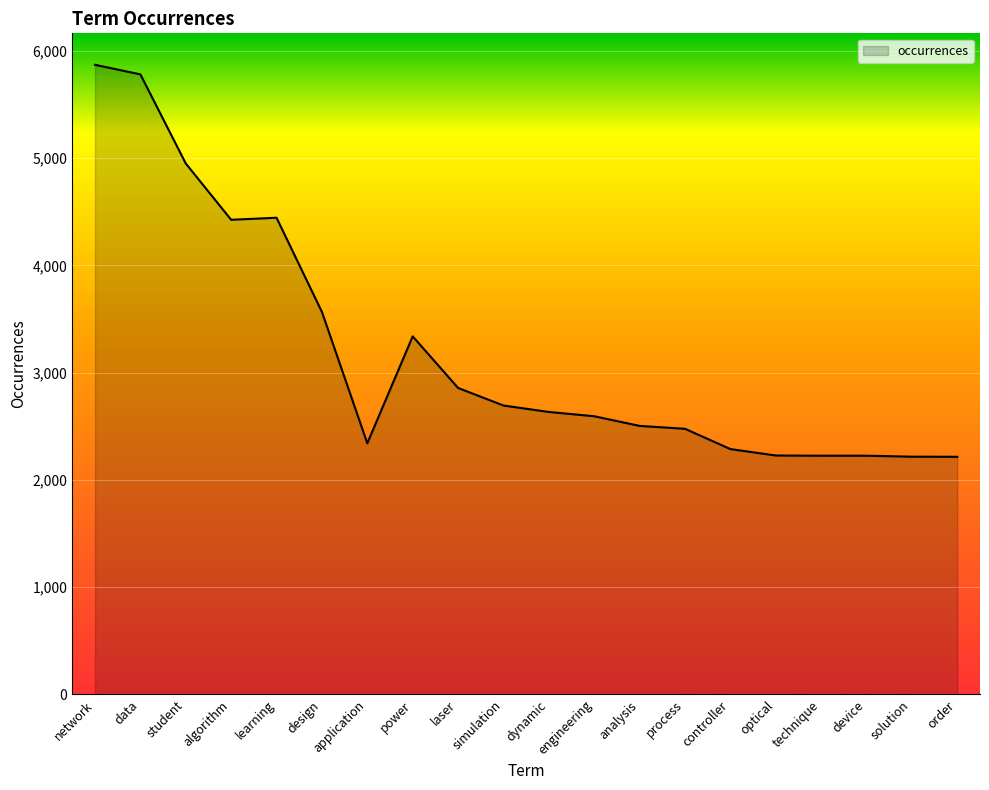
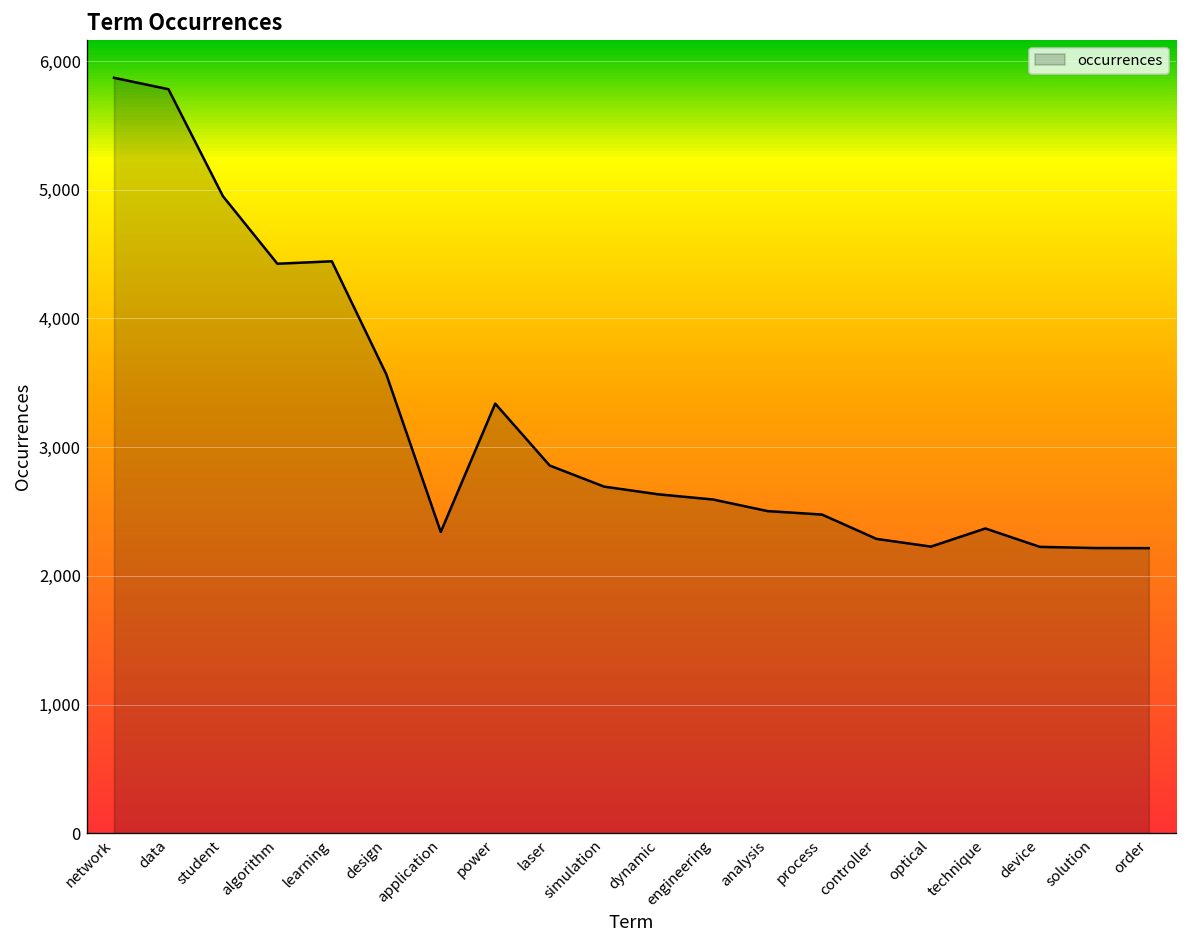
technique: 2,230 -> 2,370
